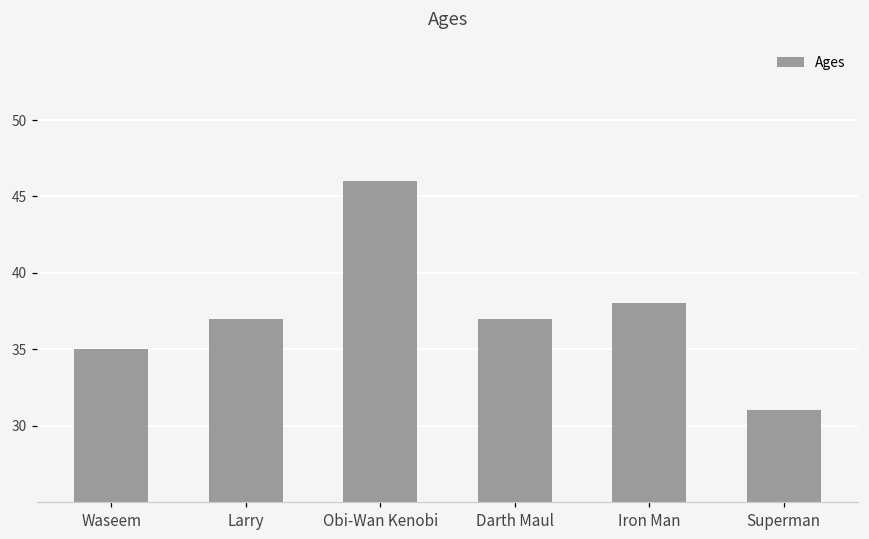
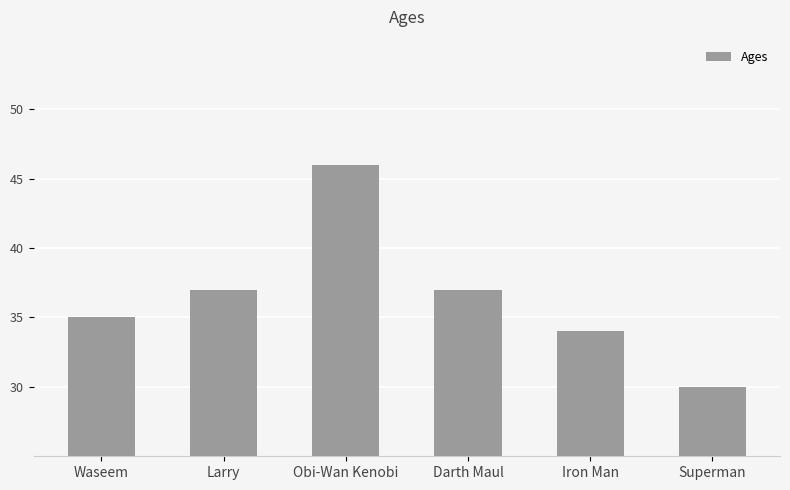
Iron Man: 38 -> 34
Superman: 31 -> 30
